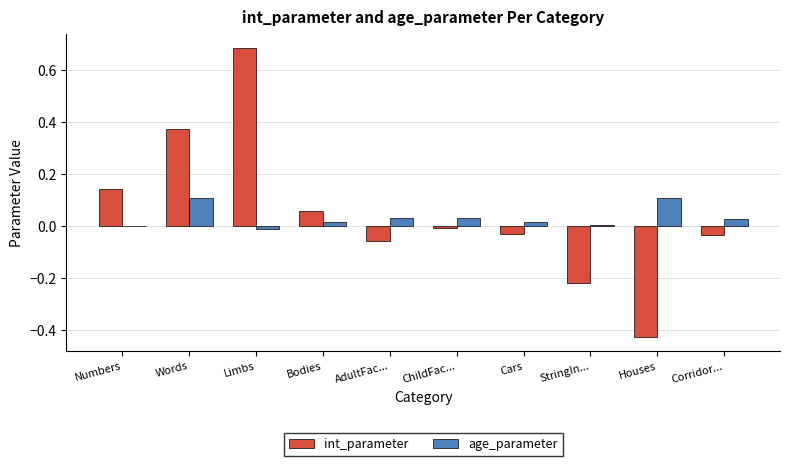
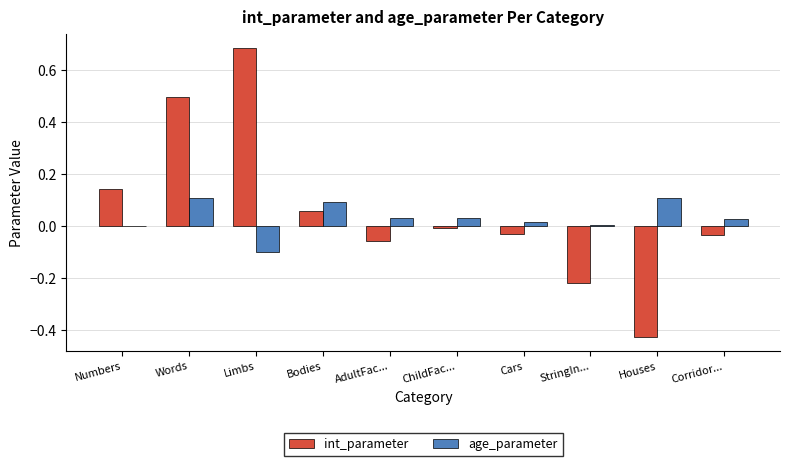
int_parameter, Words: 0.37 -> 0.50
age_parameter, Limbs: -0.01 -> -0.10
age_parameter, Bodies: 0.02 -> 0.09
